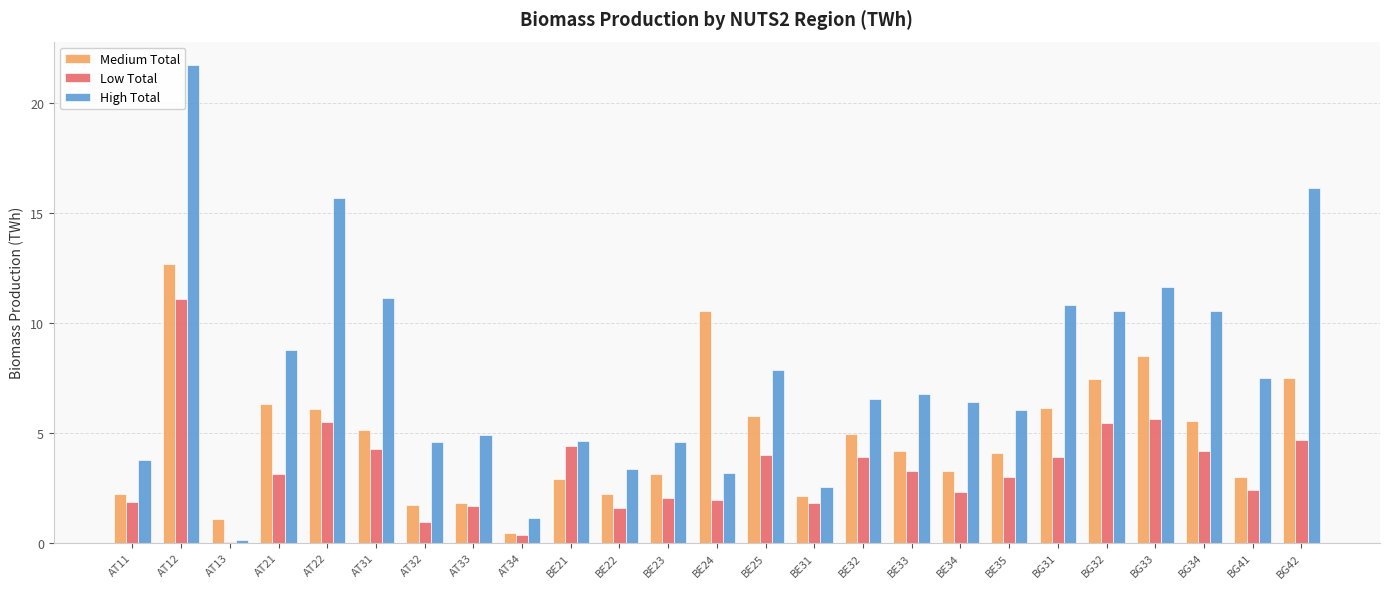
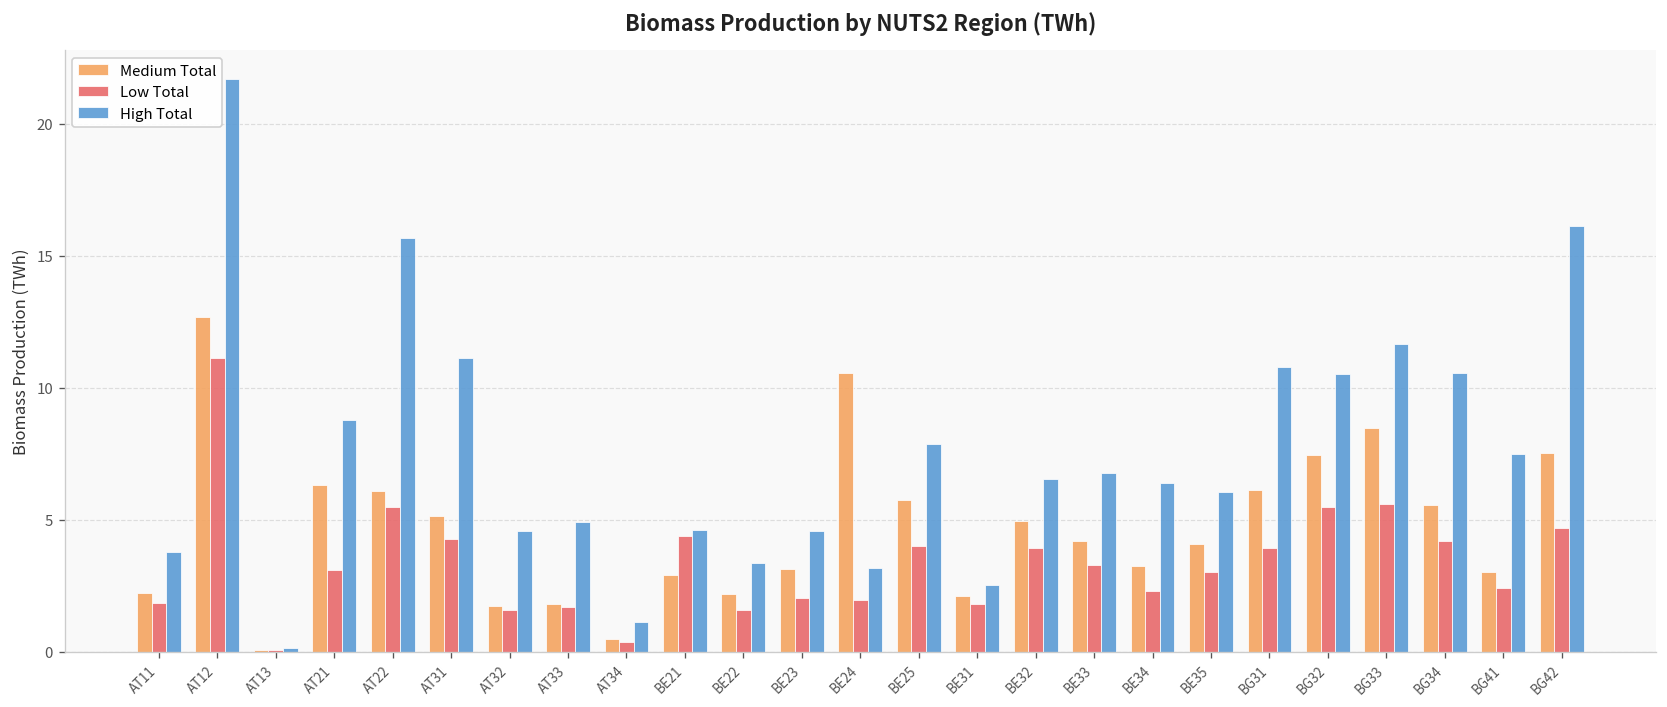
Medium Total, AT13: 1.1 -> 0.1
Low Total, AT32: 0.9 -> 1.6
